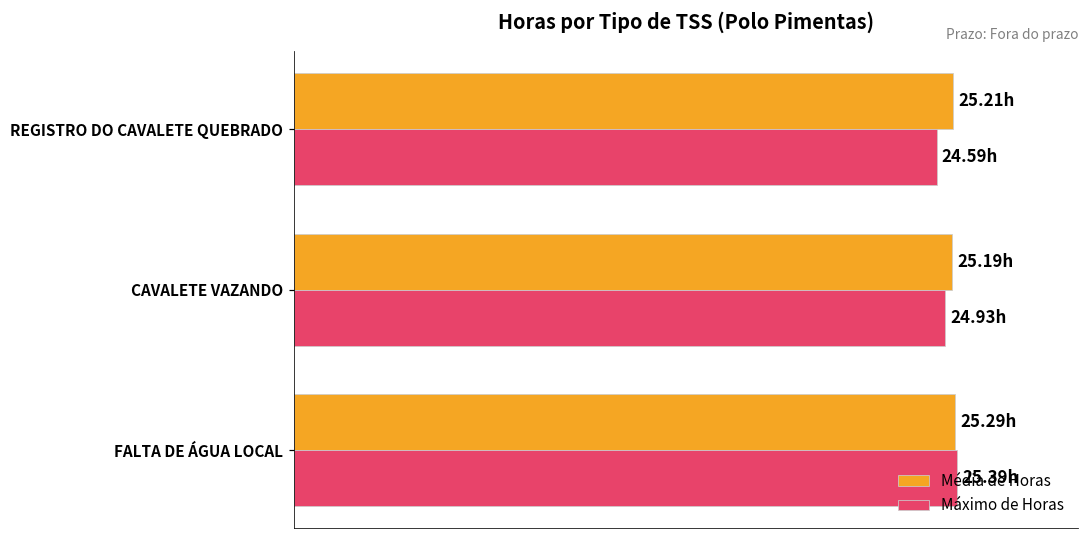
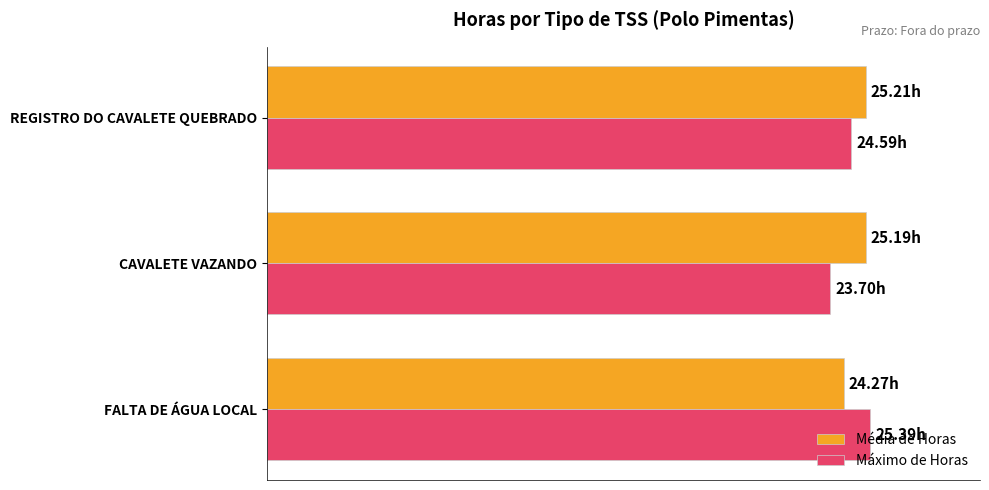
Máximo de Horas, CAVALETE VAZANDO: 24.93h -> 23.70h
Média de Horas, FALTA DE ÁGUA LOCAL: 25.29h -> 24.27h
